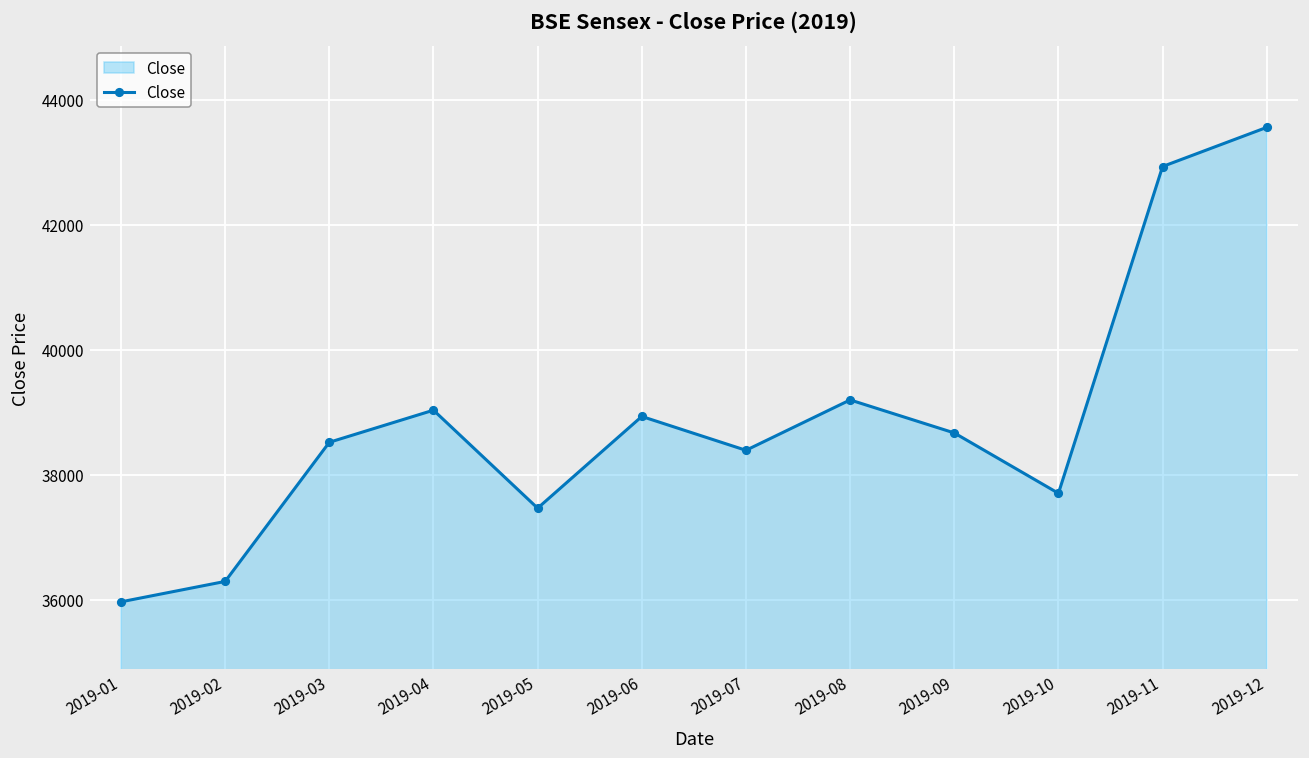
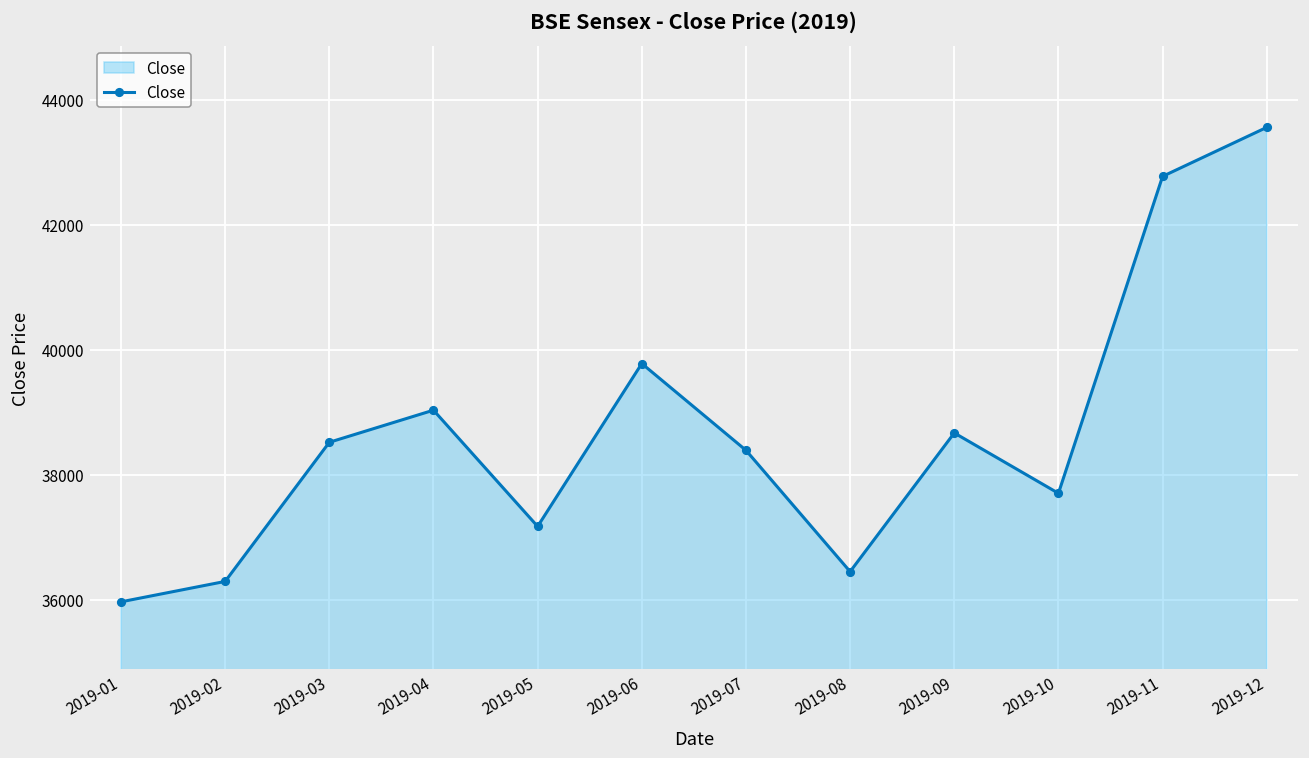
2019-05: 37500 -> 37200
2019-06: 38900 -> 39800
2019-08: 39200 -> 36400
2019-11: 42900 -> 42800
